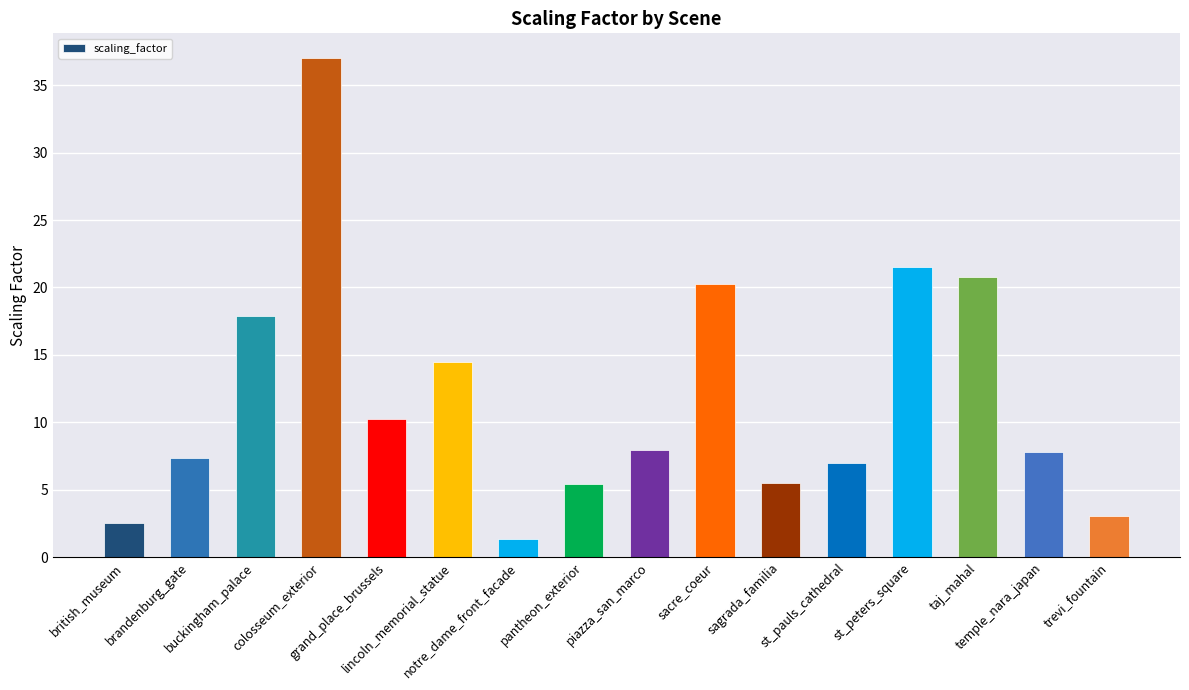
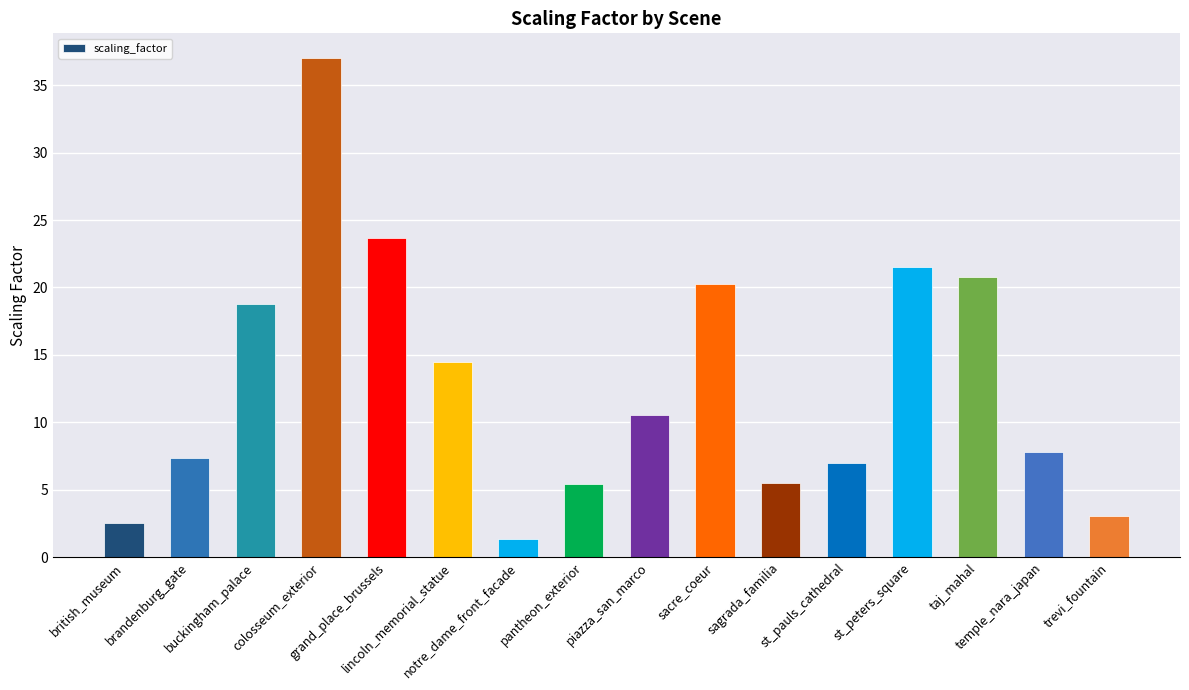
buckingham_palace: 17.9 -> 18.8
grand_place_brussels: 10.3 -> 23.7
piazza_san_marco: 7.9 -> 10.6
